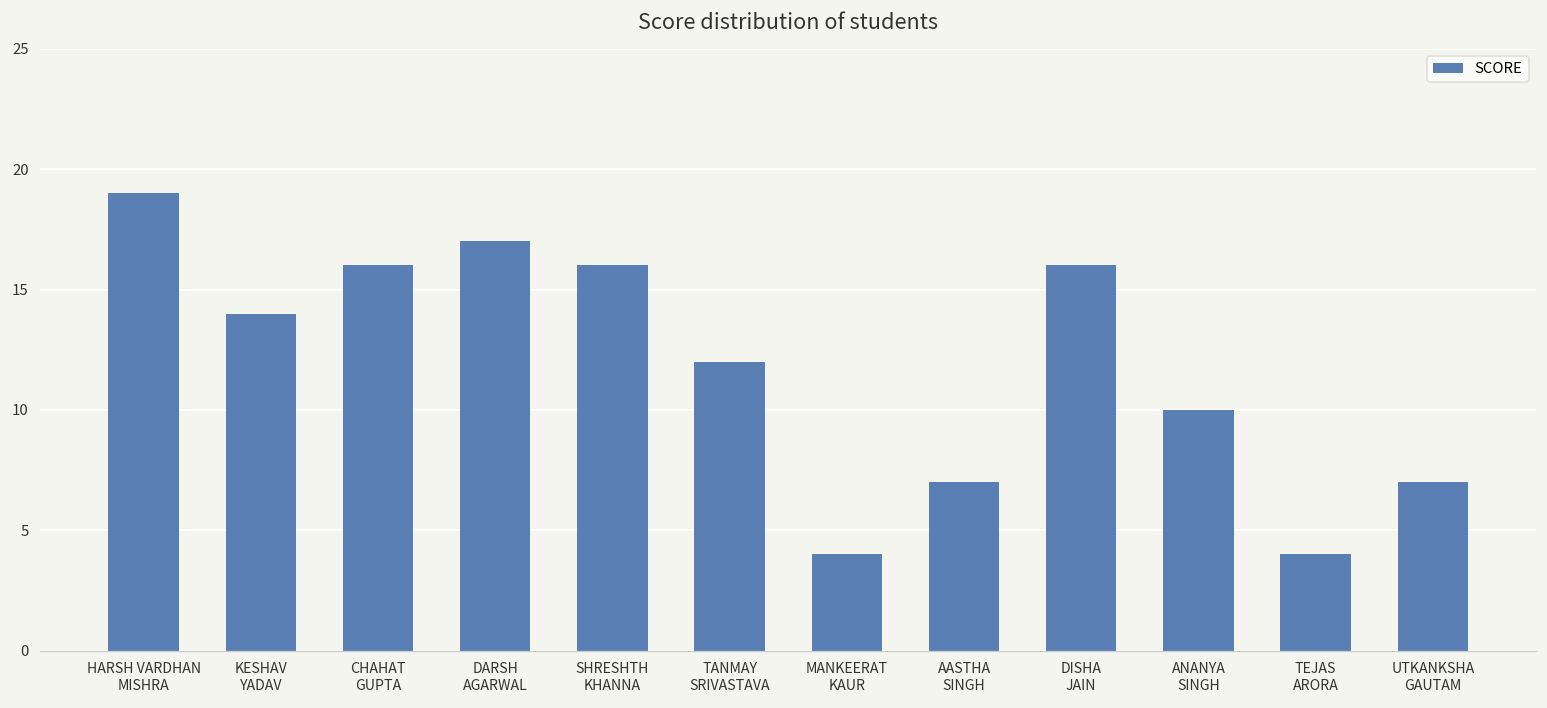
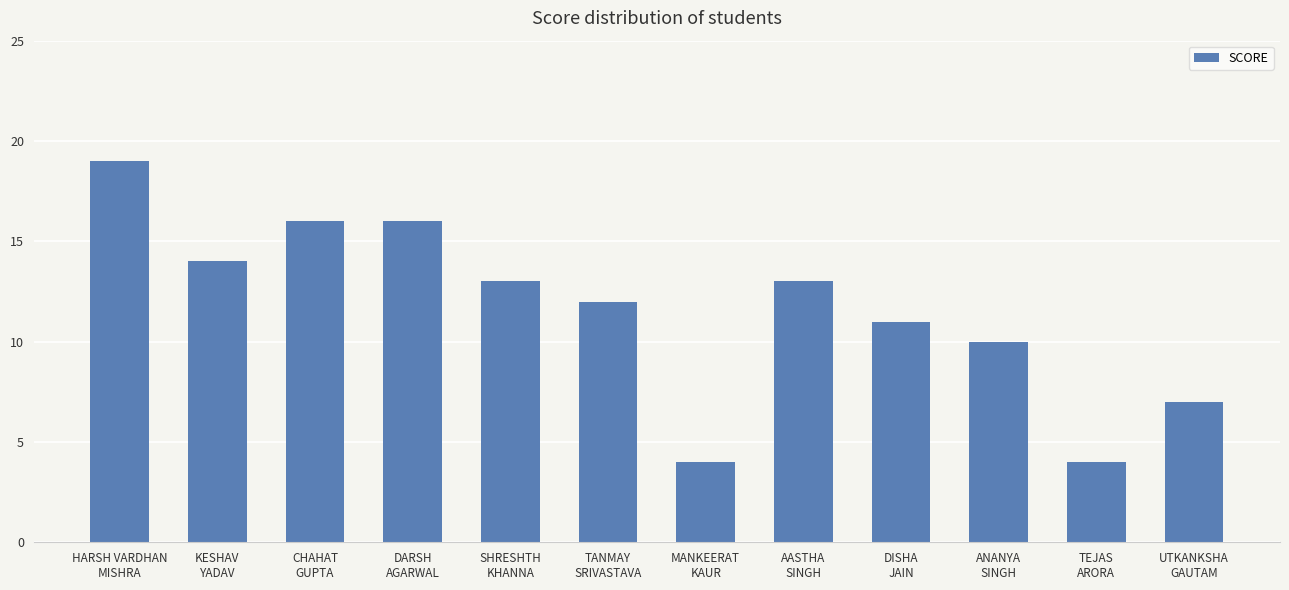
DARSH AGARWAL: 17 -> 16
SHRESHTH KHANNA: 16 -> 13
AASTHA SINGH: 7 -> 13
DISHA JAIN: 16 -> 11
